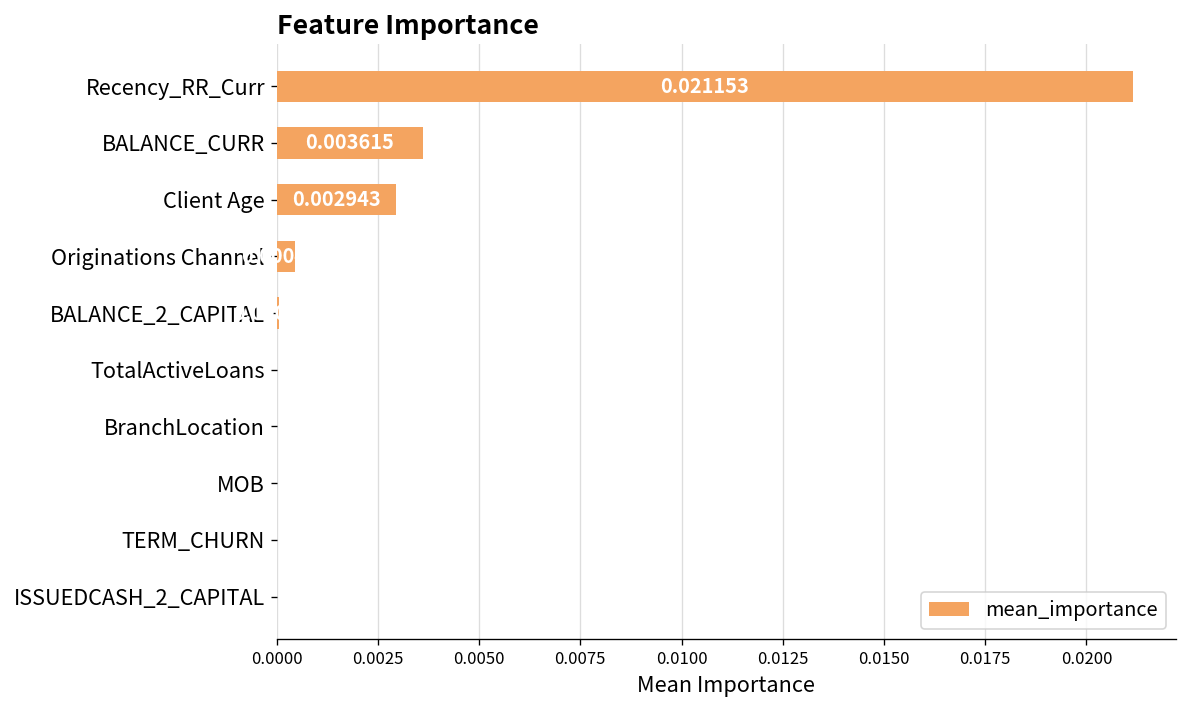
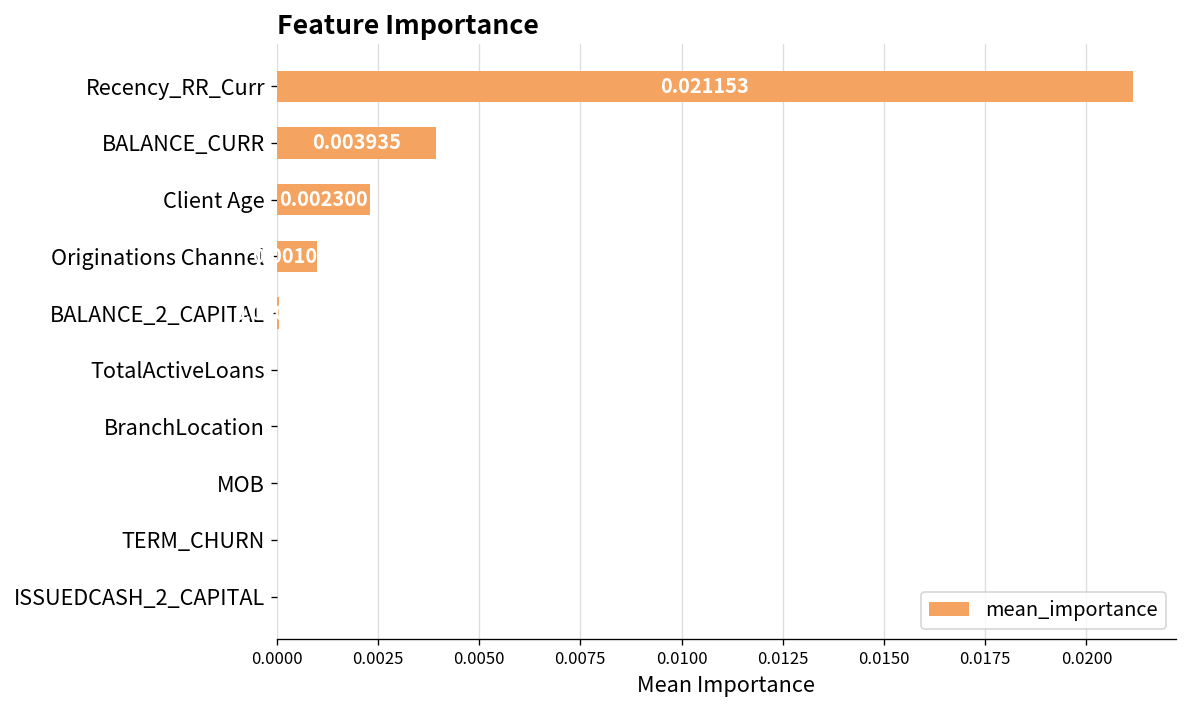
BALANCE_CURR: 0.003615 -> 0.003935
Client Age: 0.002943 -> 0.002300
Originations Channel: 0.0004 -> 0.0010
